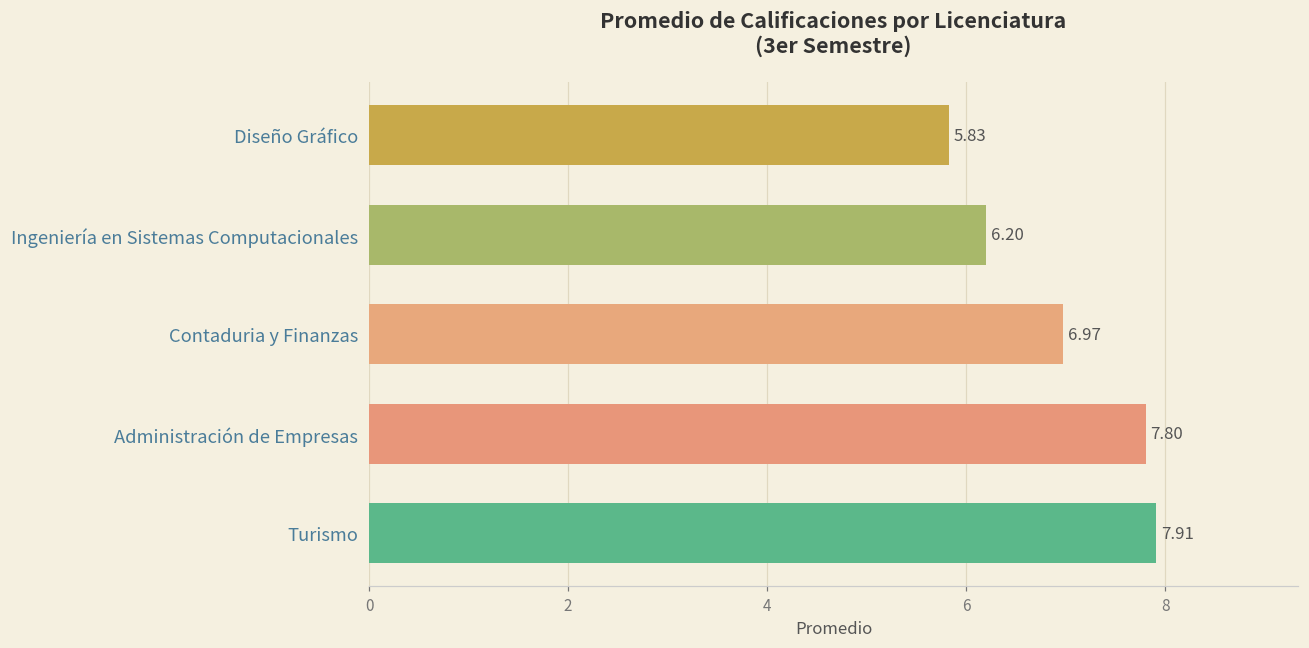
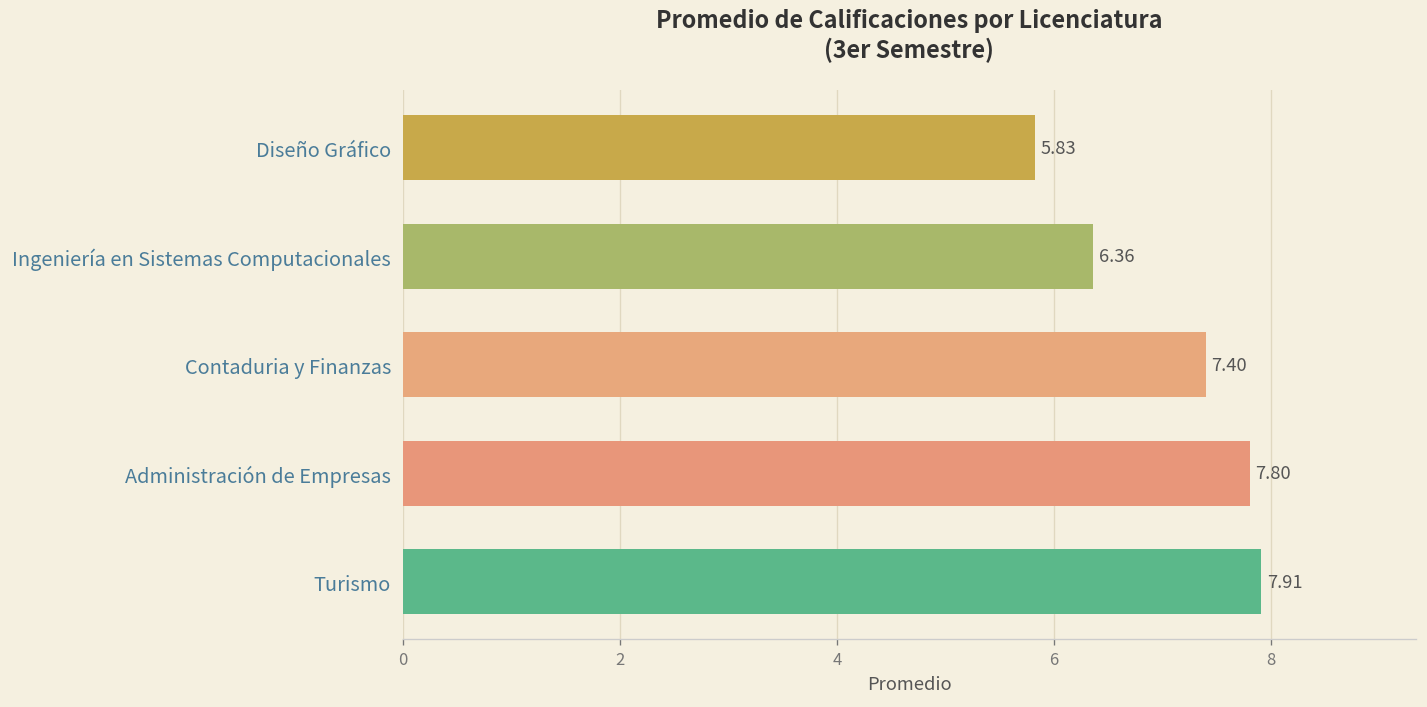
Ingeniería en Sistemas Computacionales: 6.20 -> 6.36
Contaduria y Finanzas: 6.97 -> 7.40
